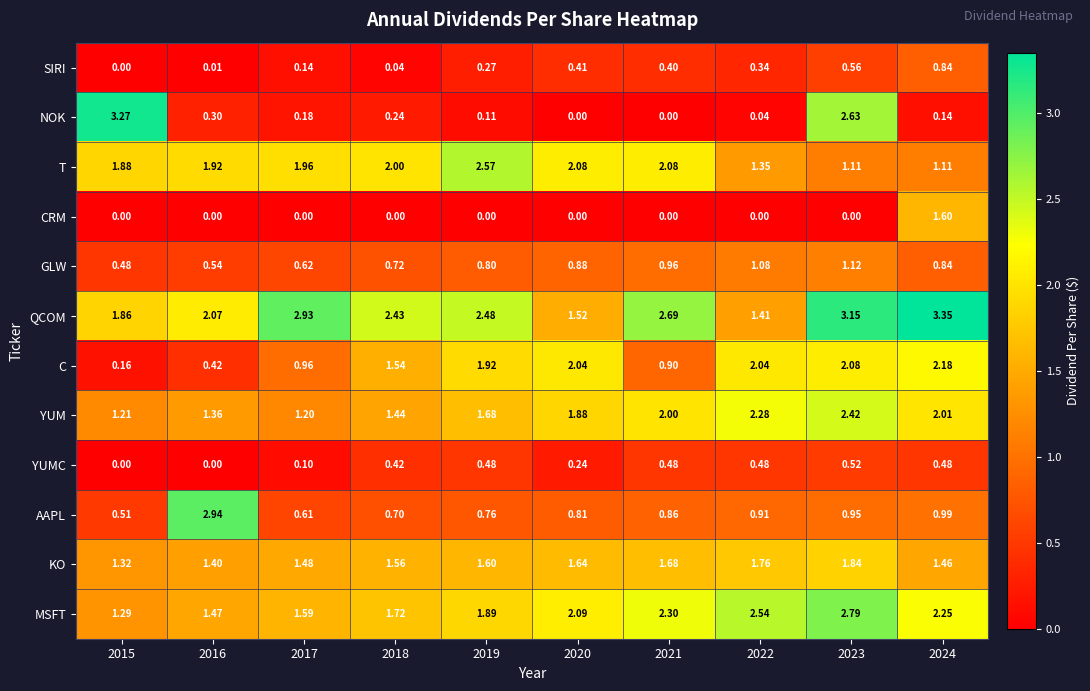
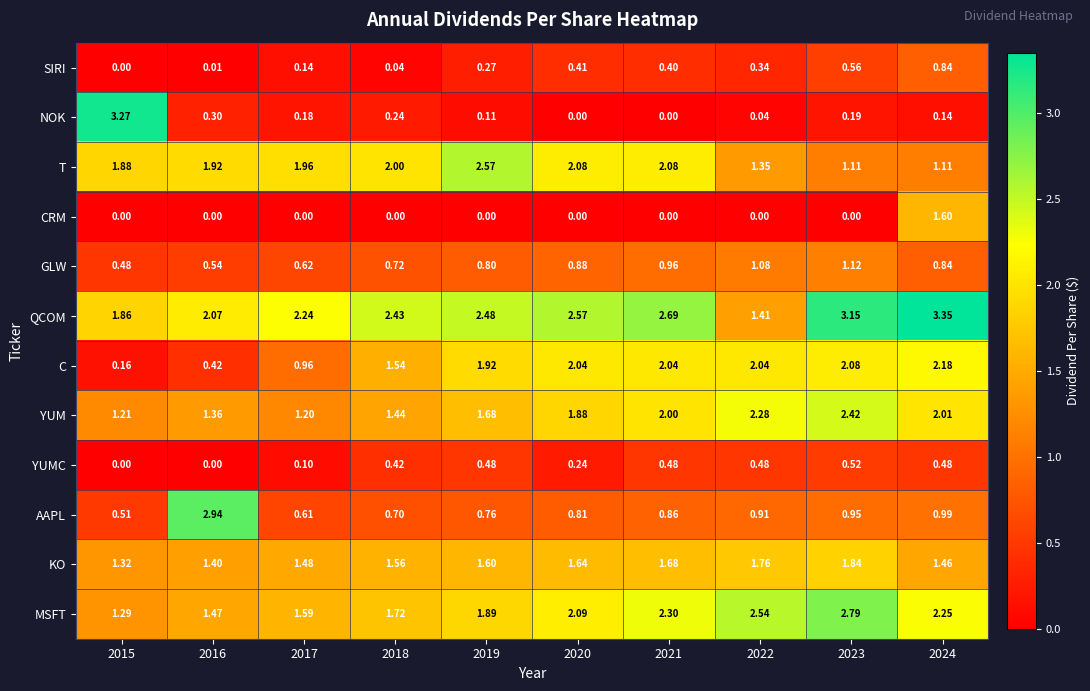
NOK, 2023: 2.63 -> 0.19
QCOM, 2017: 2.93 -> 2.24
QCOM, 2020: 1.52 -> 2.57
C, 2021: 0.90 -> 2.04
